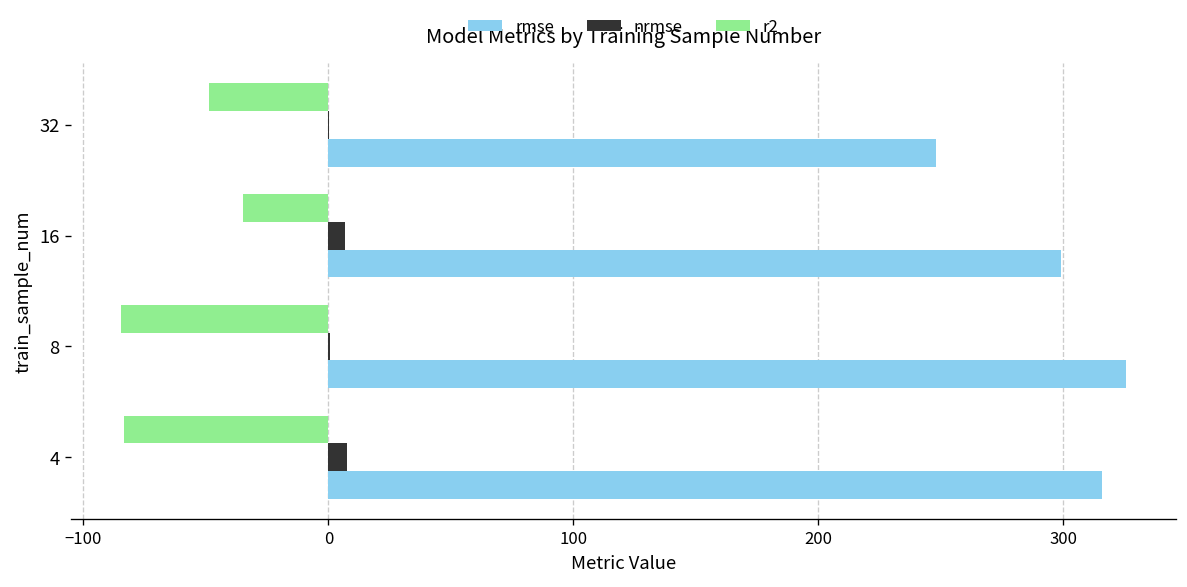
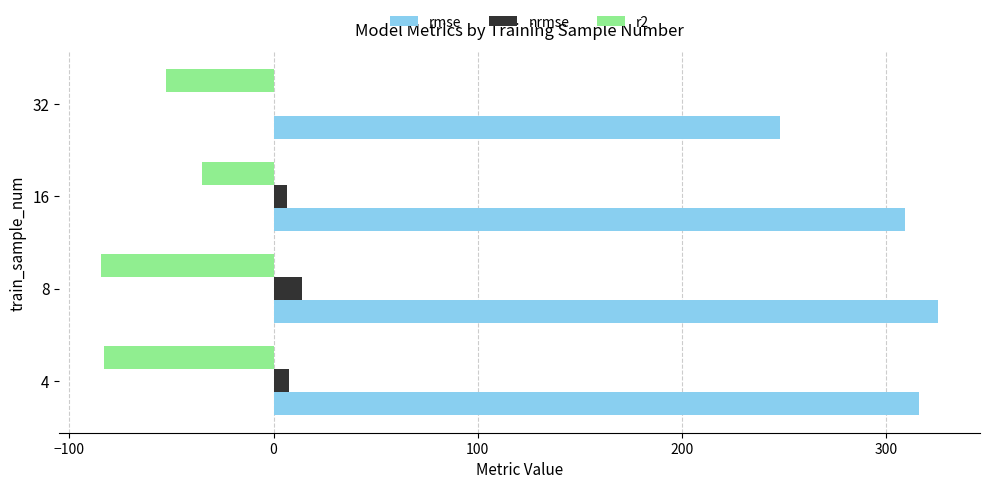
r2, 32: -49 -> -53
rmse, 16: 299 -> 309
nrmse, 8: 1 -> 14
